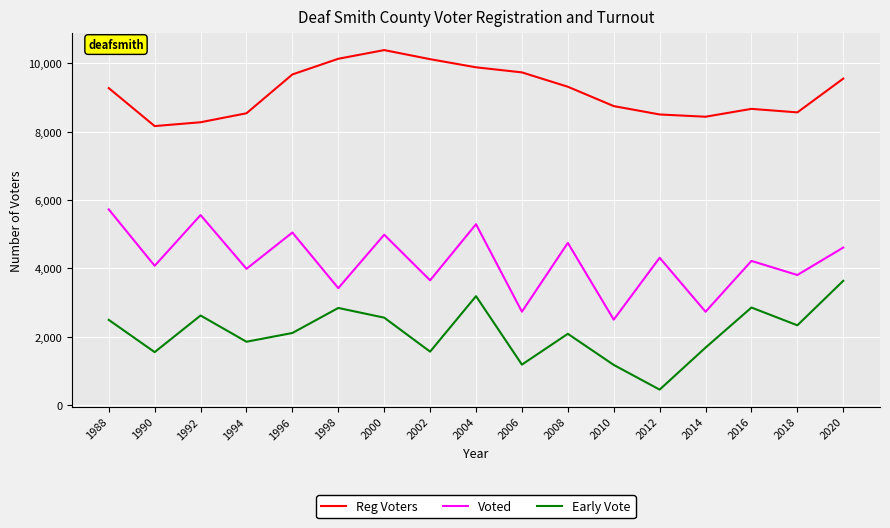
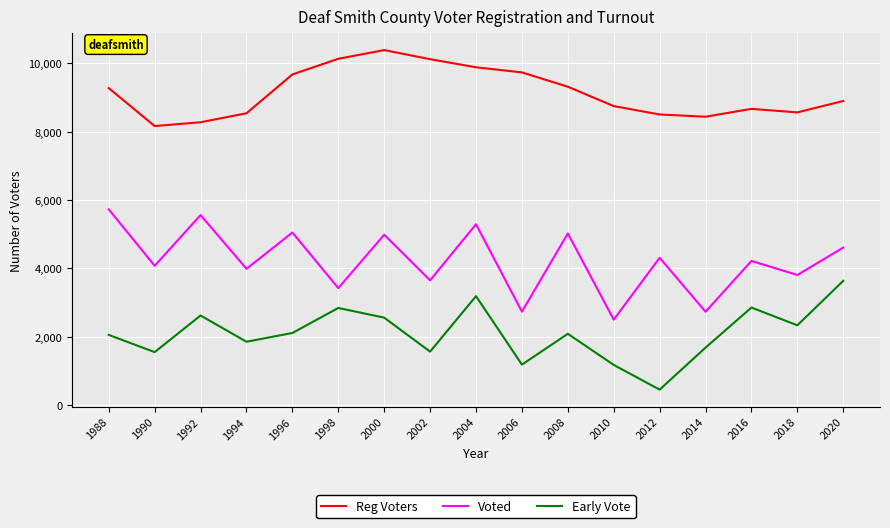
Early Vote, 1988: 2,500 -> 2,100
Voted, 2008: 4,700 -> 5,000
Reg Voters, 2020: 9,600 -> 8,900
